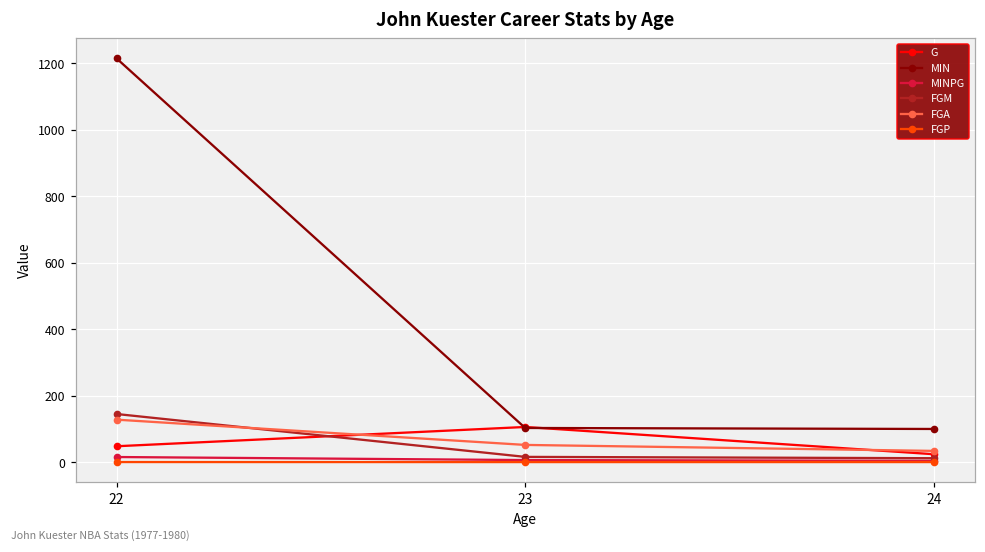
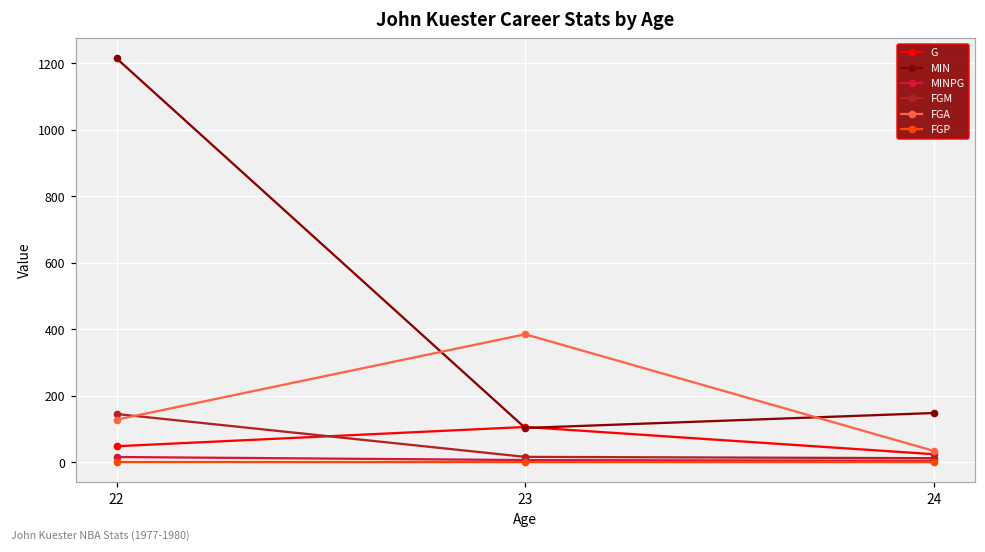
FGA, 23: 50 -> 390
MIN, 24: 100 -> 150
